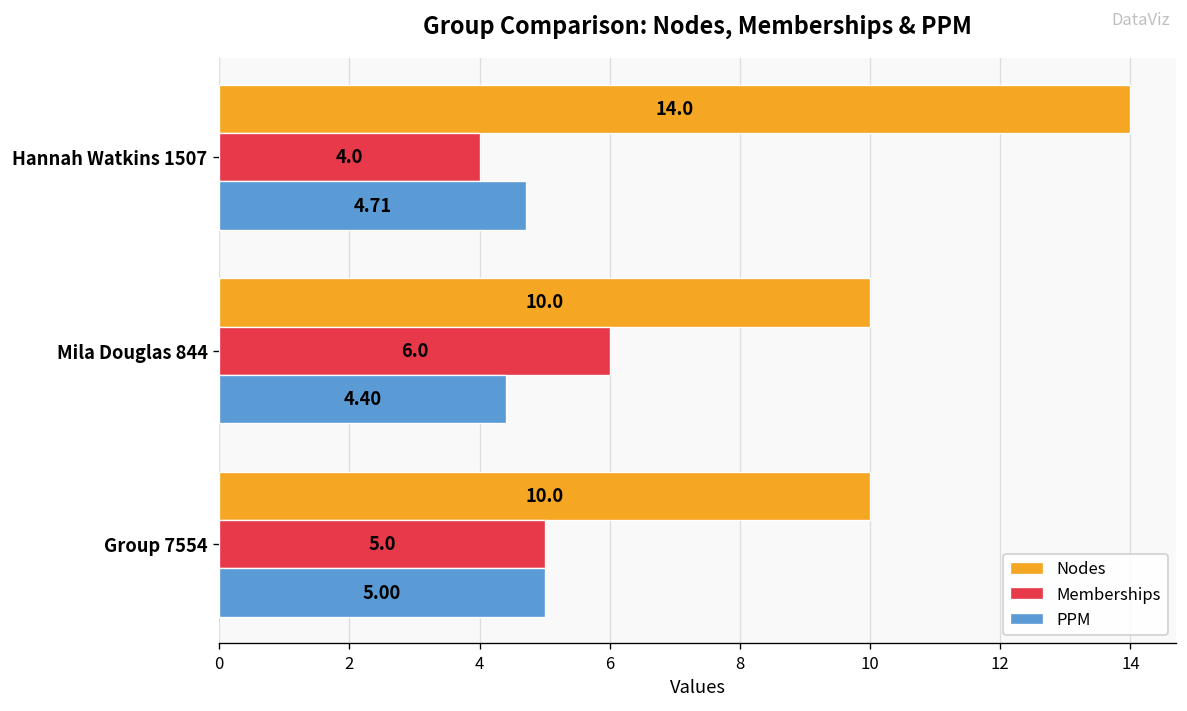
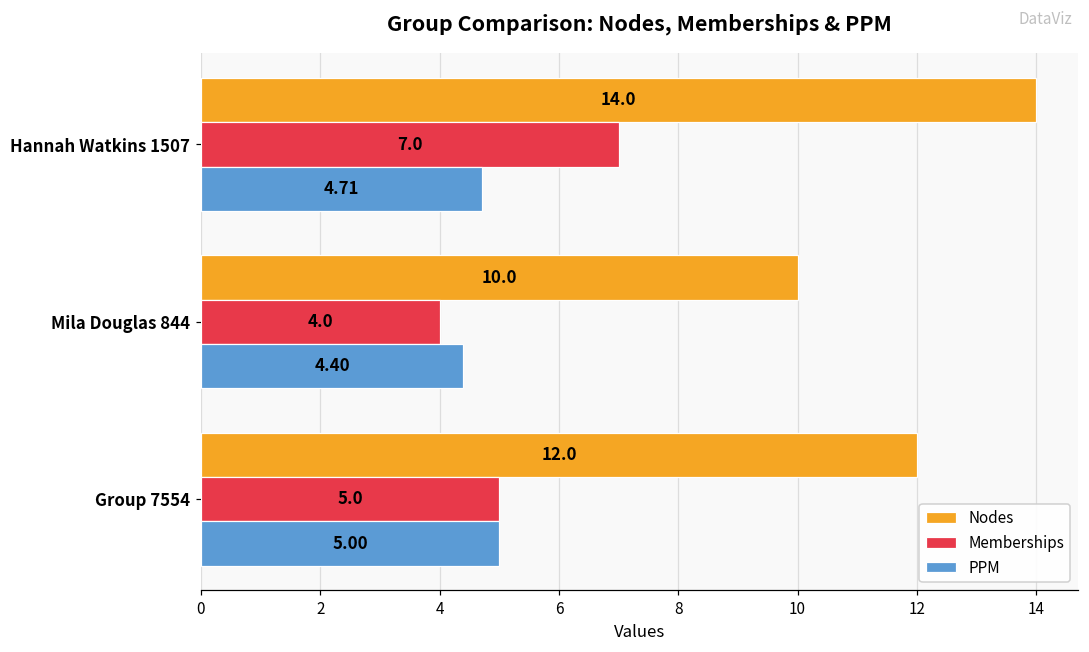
Memberships, Hannah Watkins 1507: 4.0 -> 7.0
Memberships, Mila Douglas 844: 6.0 -> 4.0
Nodes, Group 7554: 10.0 -> 12.0
